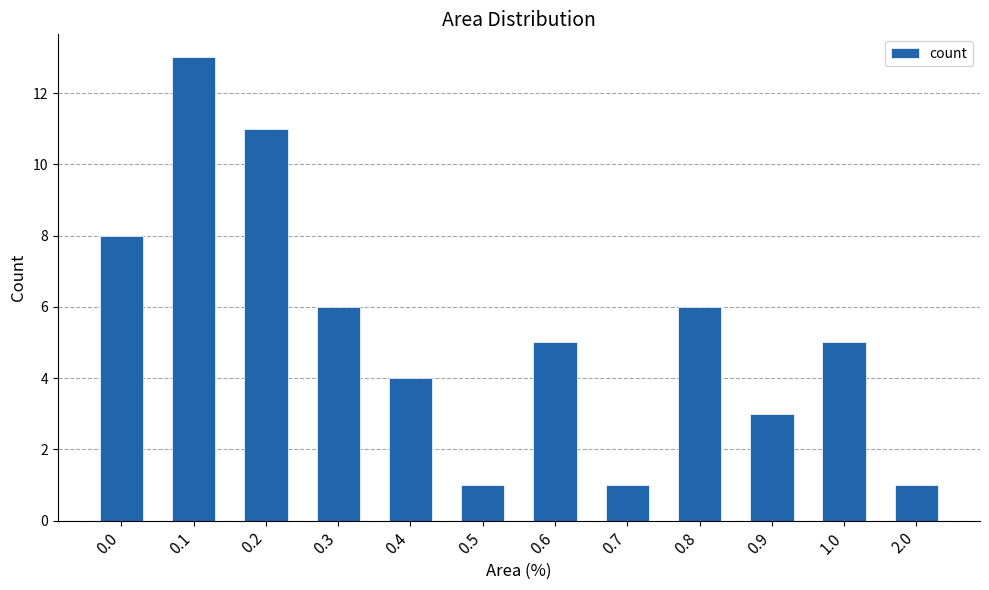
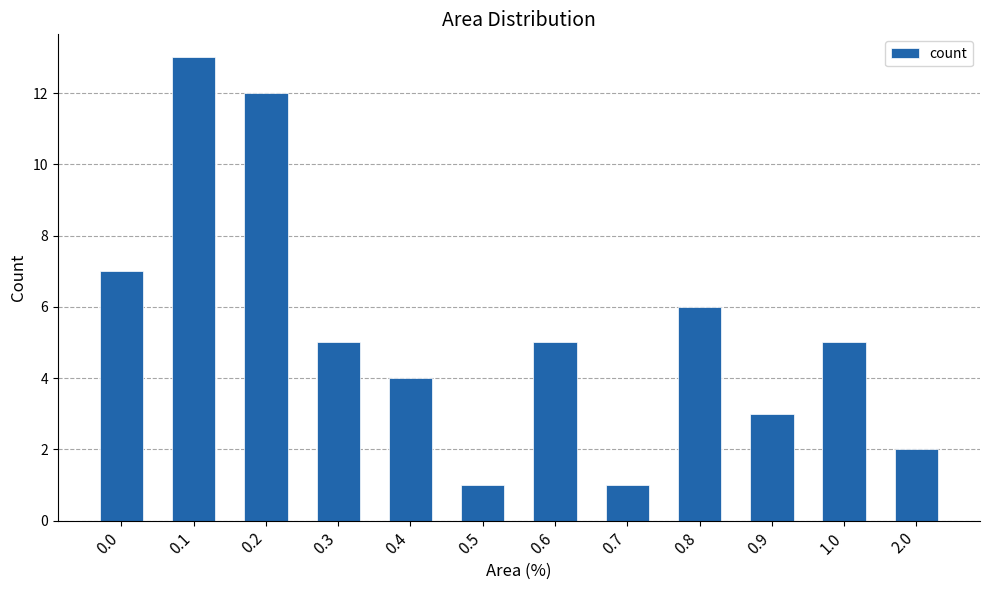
0.0: 8 -> 7
0.2: 11 -> 12
0.3: 6 -> 5
2.0: 1 -> 2
